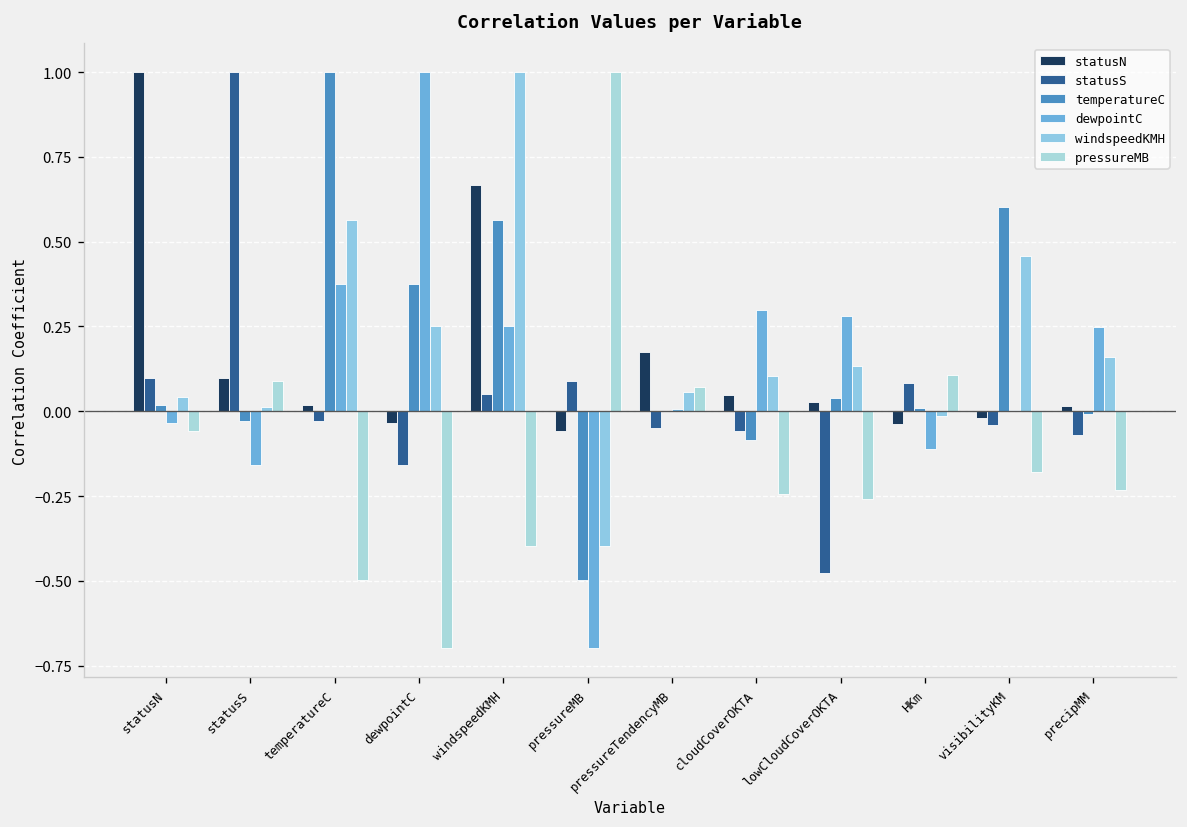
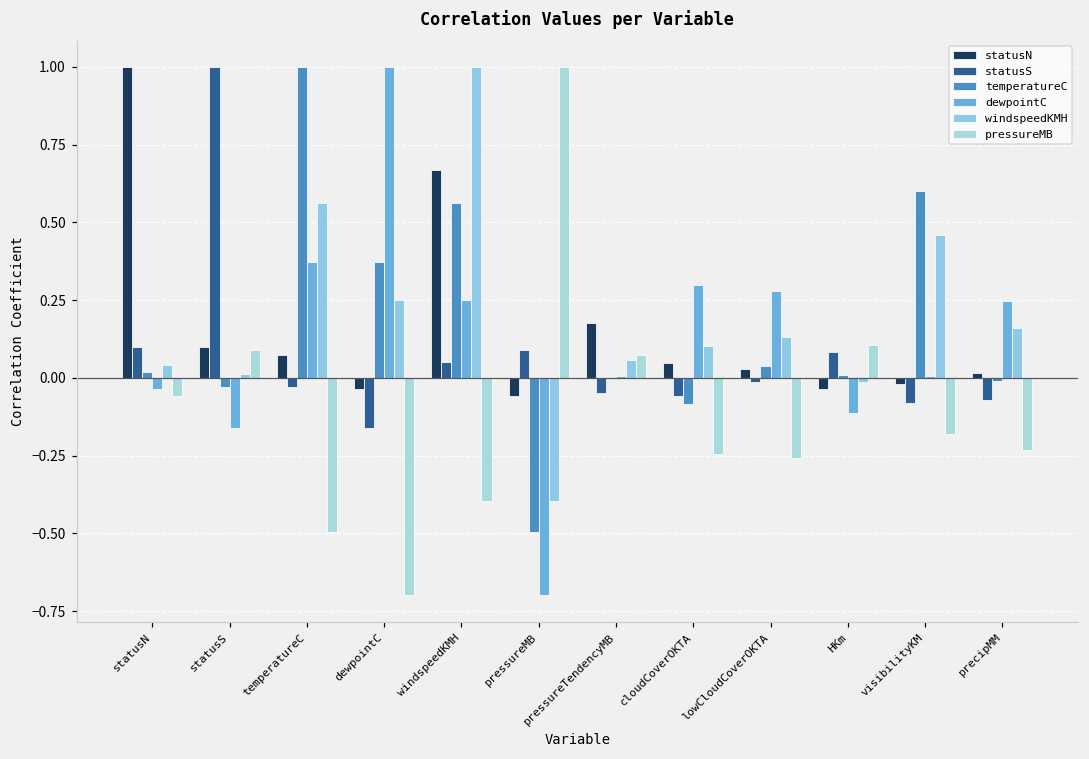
statusN, temperatureC: 0.02 -> 0.07
statusS, lowCloudCoverOKTA: -0.48 -> -0.01
statusS, visibilityKM: -0.04 -> -0.08
